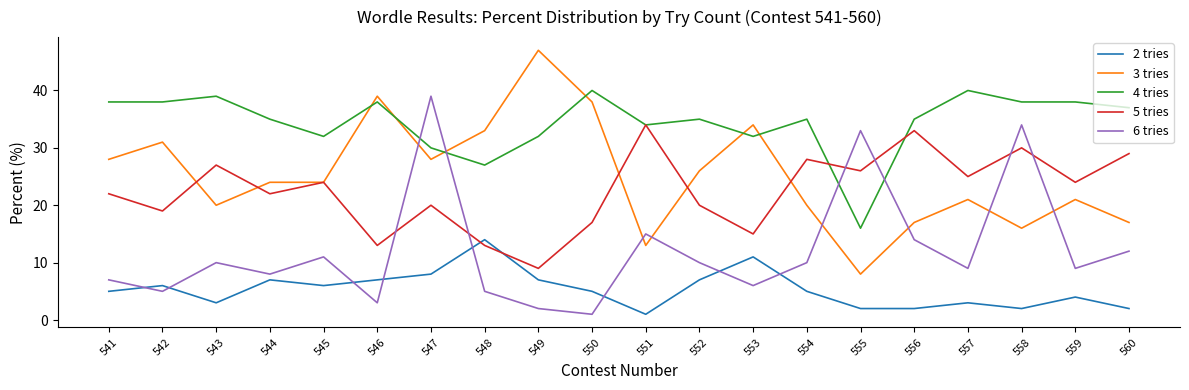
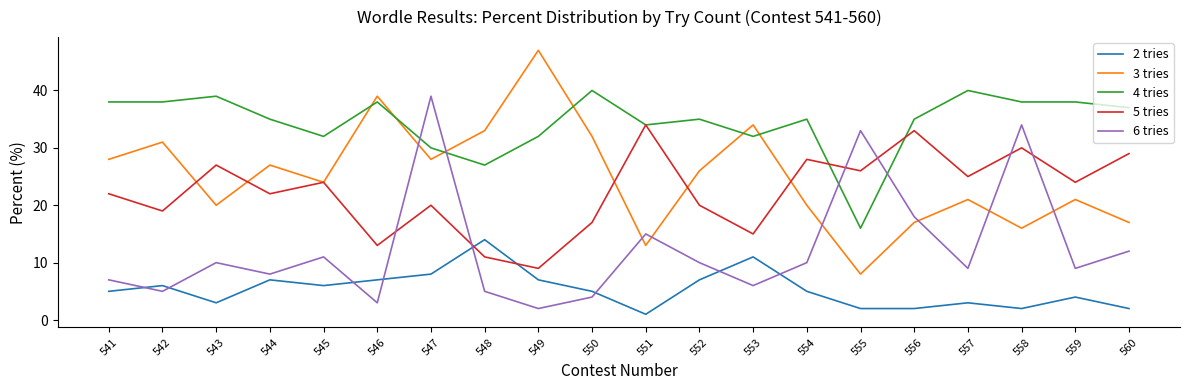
3 tries, 544: 24 -> 27
5 tries, 548: 13 -> 11
3 tries, 550: 38 -> 32
6 tries, 550: 1 -> 4
6 tries, 556: 14 -> 18
